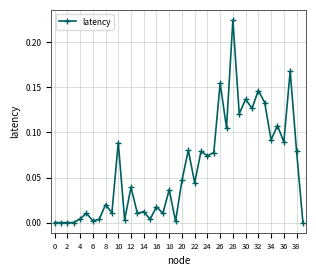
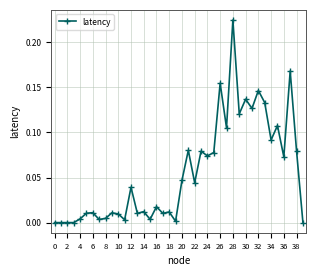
6: 0.00 -> 0.01
8: 0.02 -> 0.00
10: 0.09 -> 0.01
18: 0.04 -> 0.01
36: 0.09 -> 0.07
